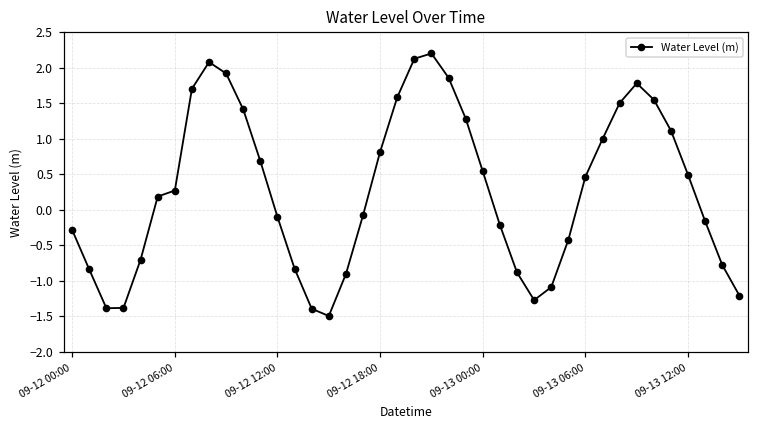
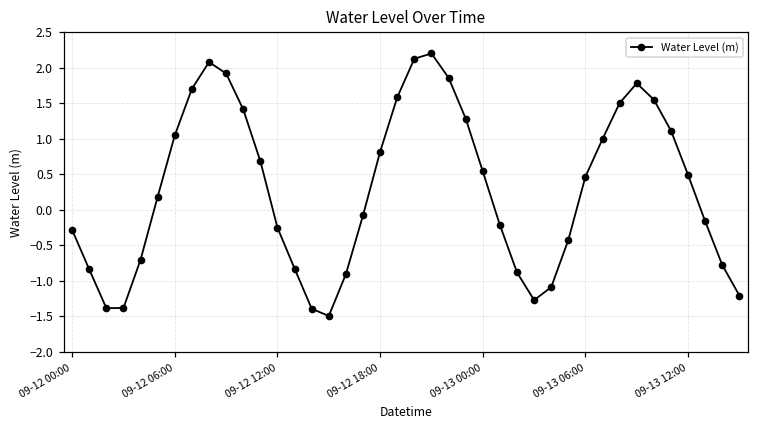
09-12 06:00: 0.3 -> 1.1
09-12 12:00: -0.1 -> -0.3
